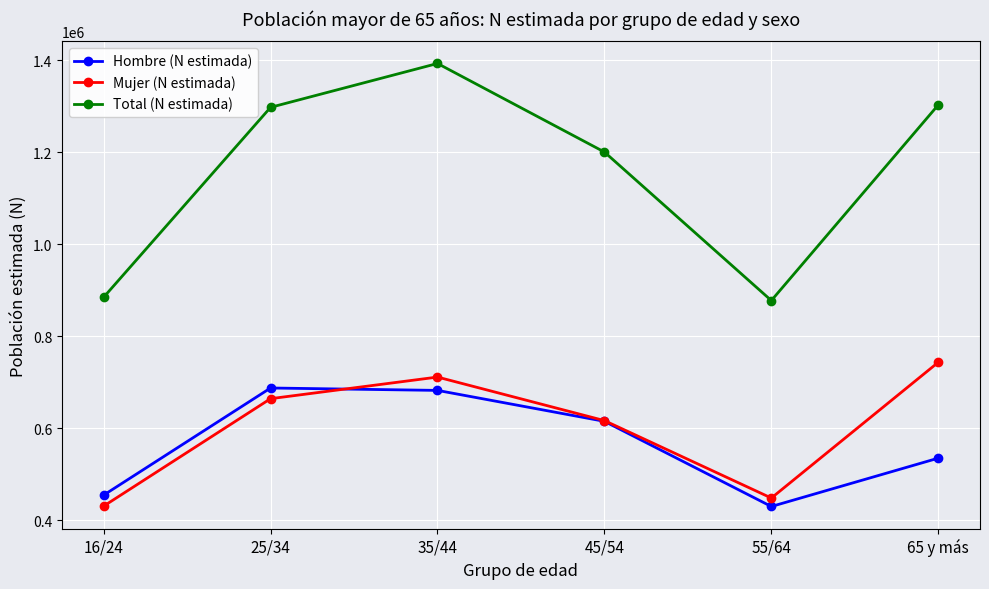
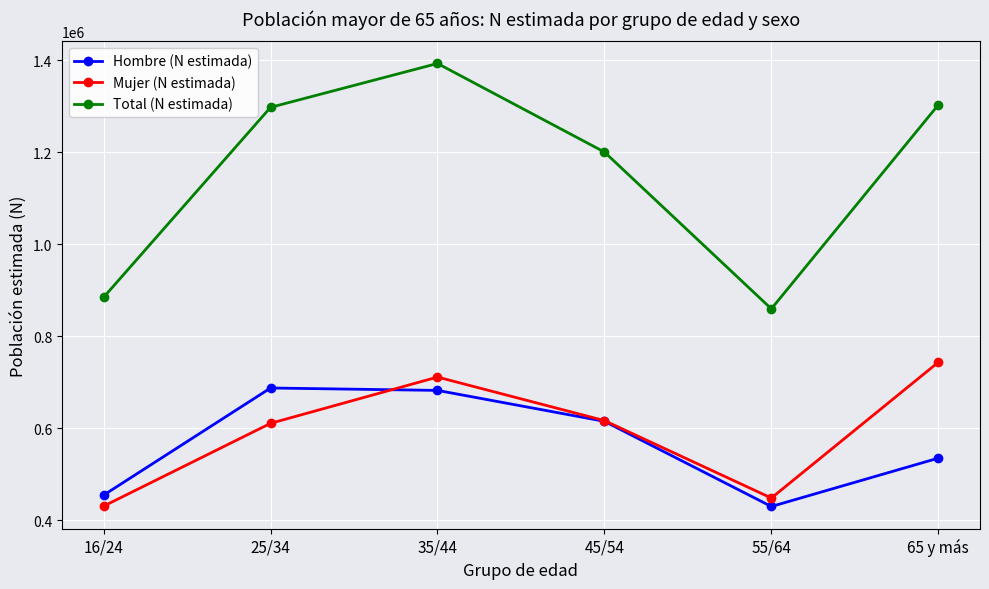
Mujer (N estimada), 25/34: 660000 -> 610000
Total (N estimada), 55/64: 880000 -> 860000
